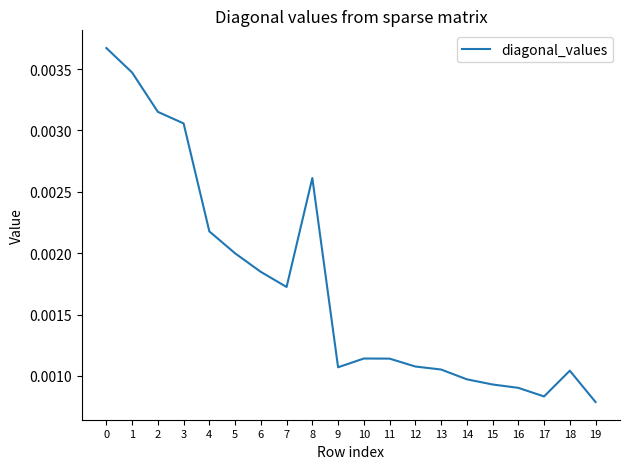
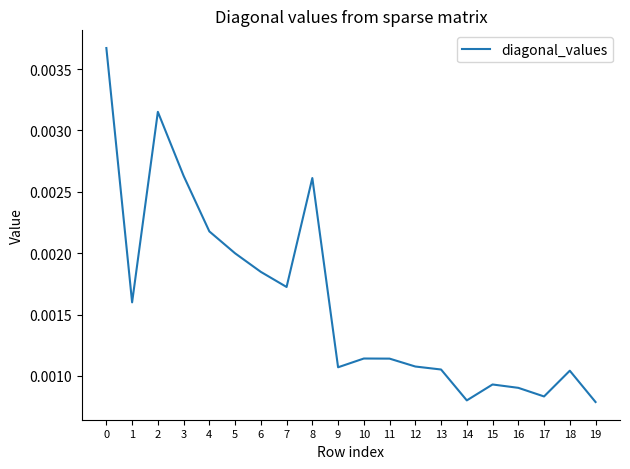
1: 0.00347 -> 0.00160
3: 0.00306 -> 0.00263
14: 0.00097 -> 0.00080
